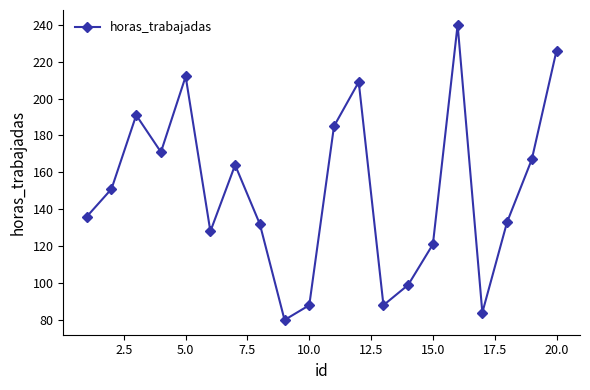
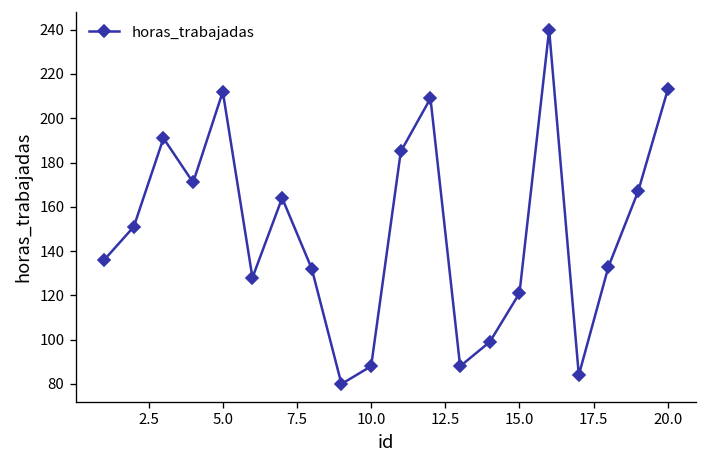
20.0: 226 -> 213
